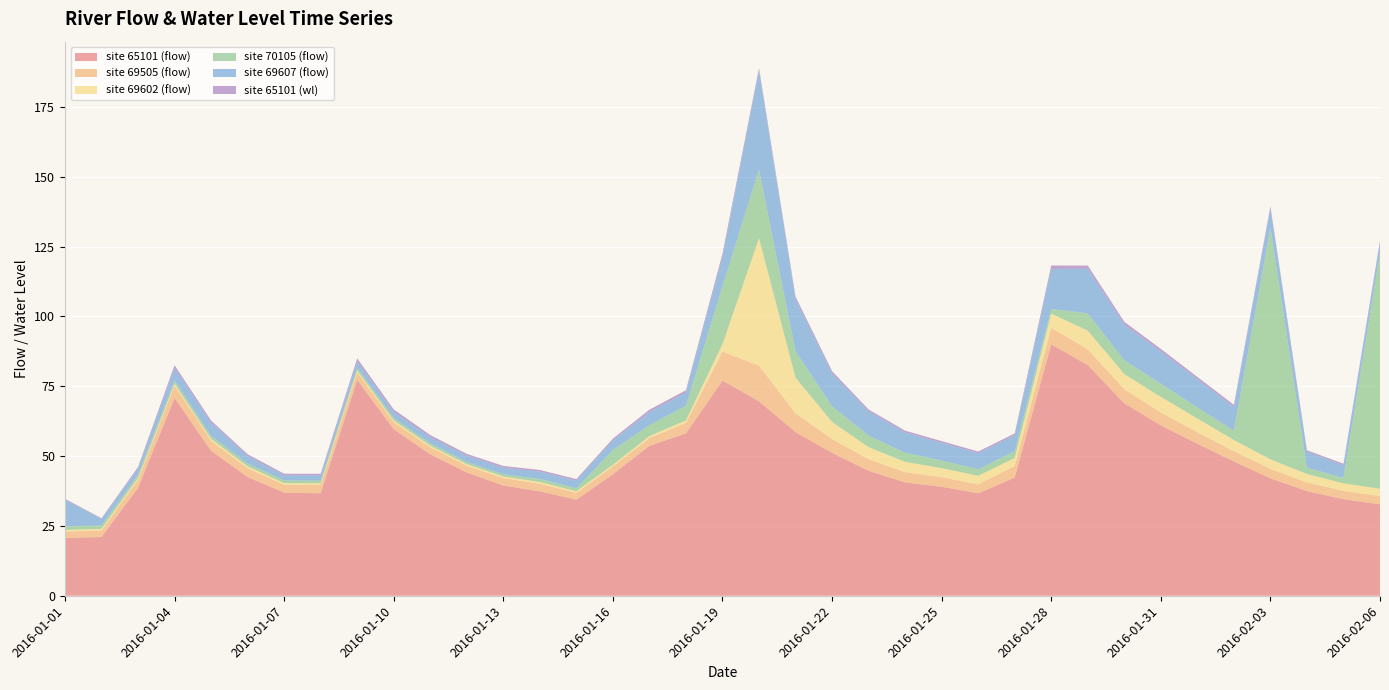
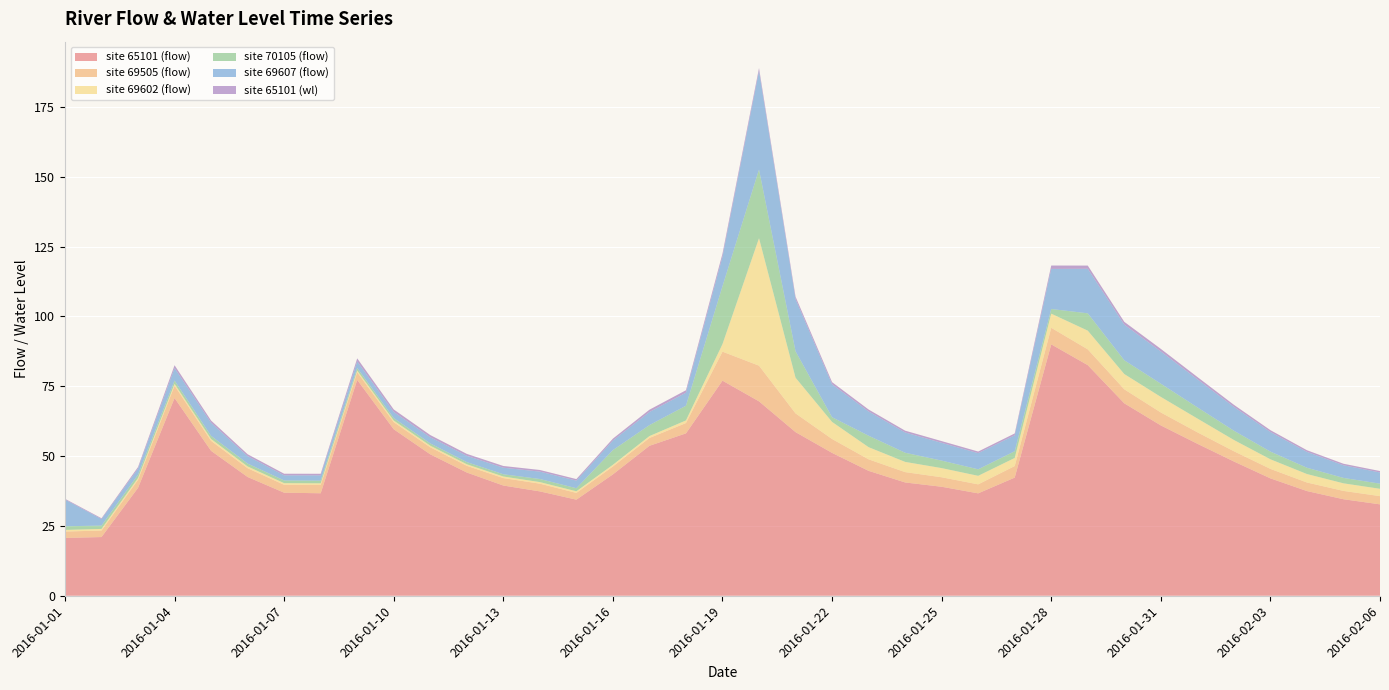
site 70105 (flow), 2016-01-22: 6 -> 2
site 70105 (flow), 2016-02-03: 83 -> 3
site 70105 (flow), 2016-02-06: 84 -> 2
